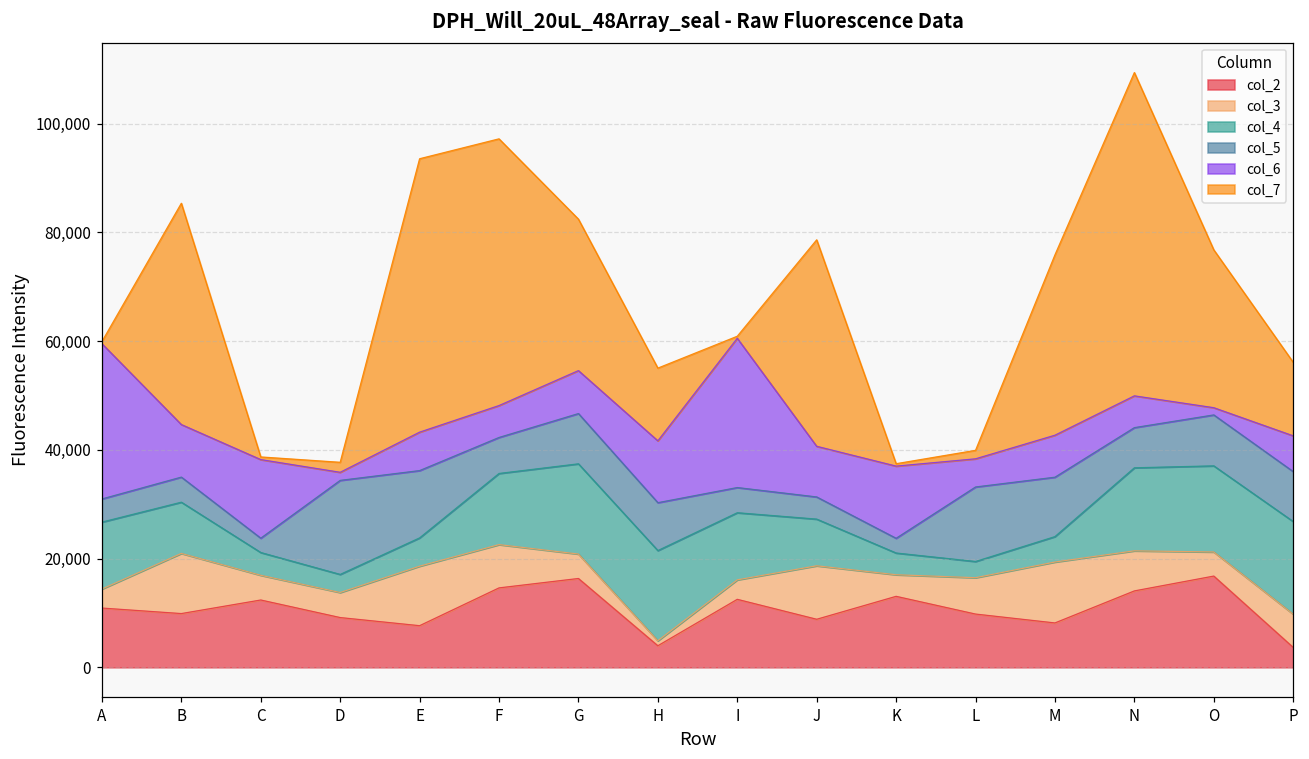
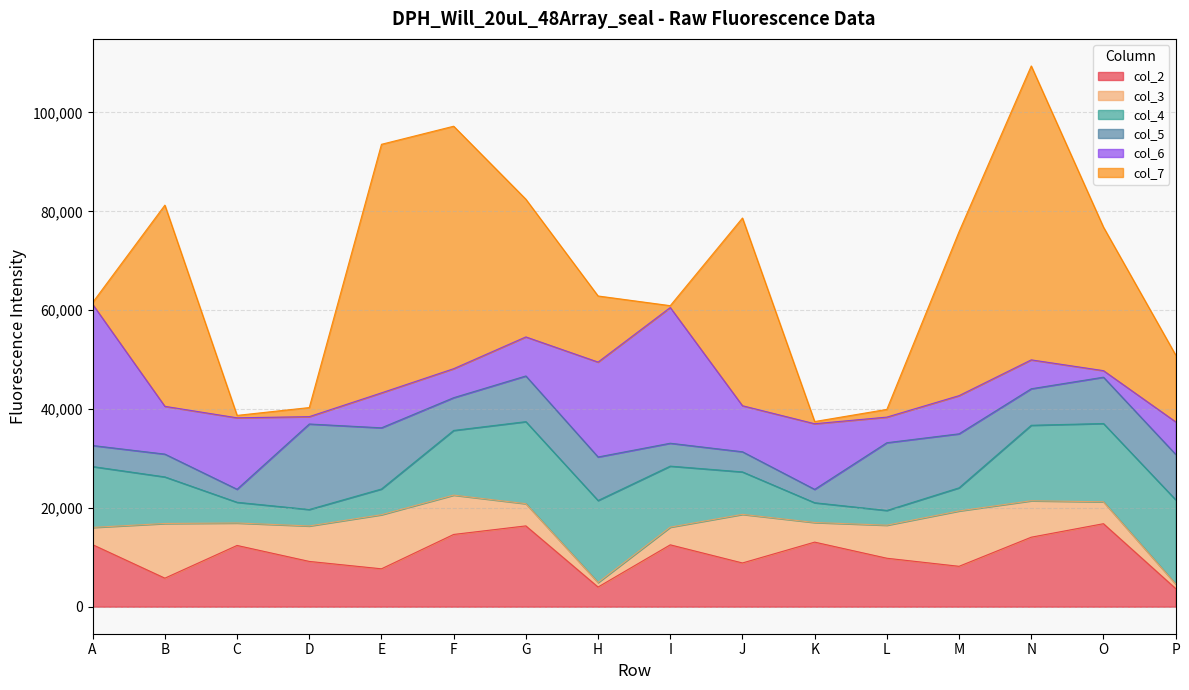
col_2, A: 11,000 -> 13,000
col_2, B: 10,000 -> 6,000
col_3, D: 5,000 -> 7,000
col_6, H: 11,000 -> 19,000
col_3, P: 6,000 -> 1,000
